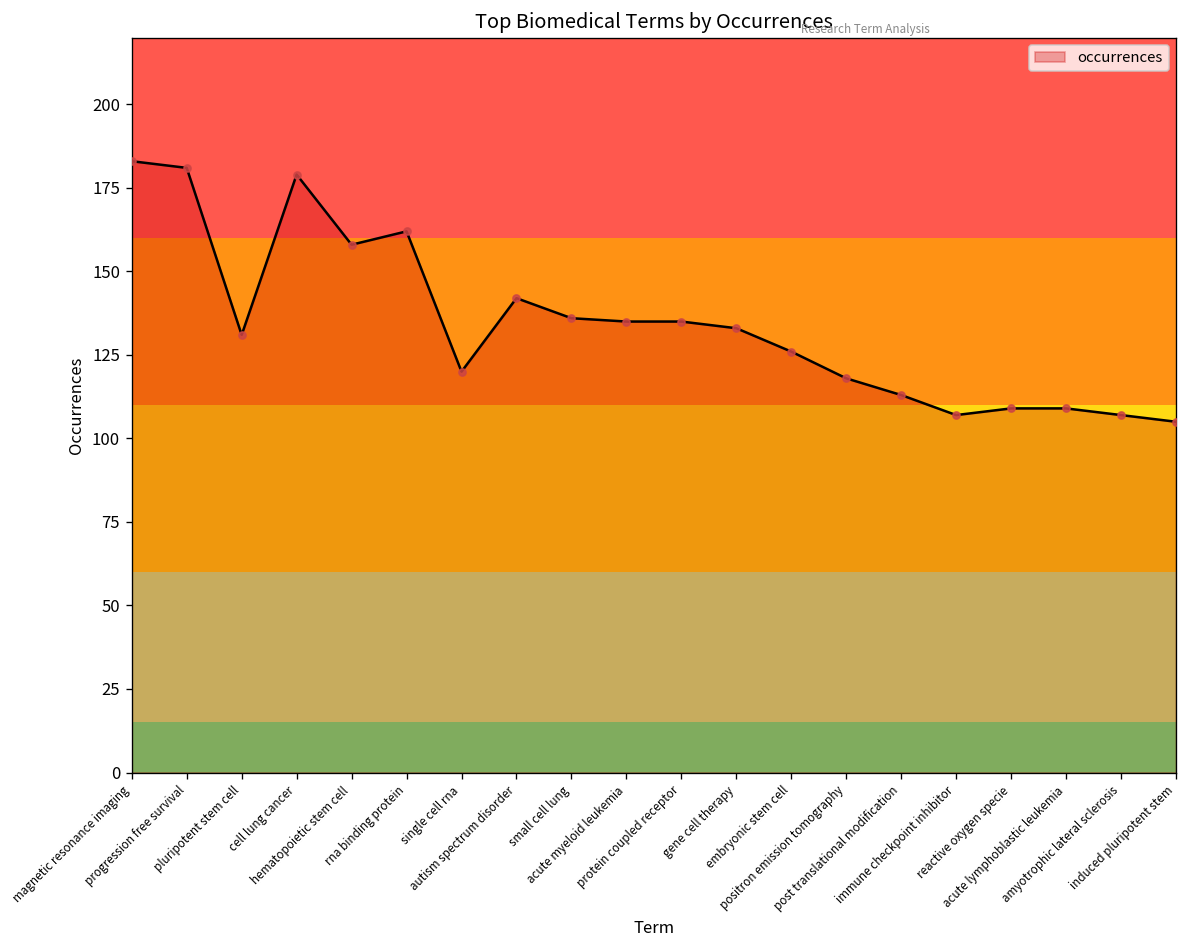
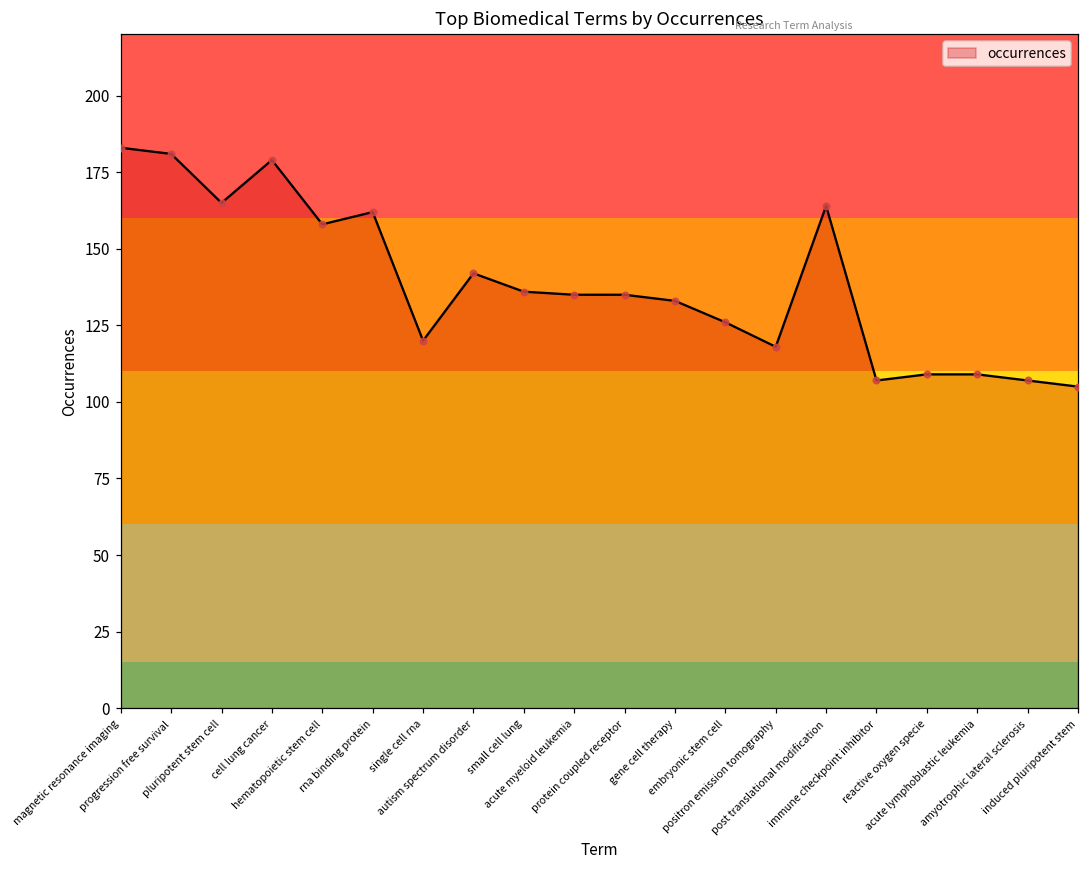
pluripotent stem cell: 131 -> 165
post translational modification: 113 -> 164
